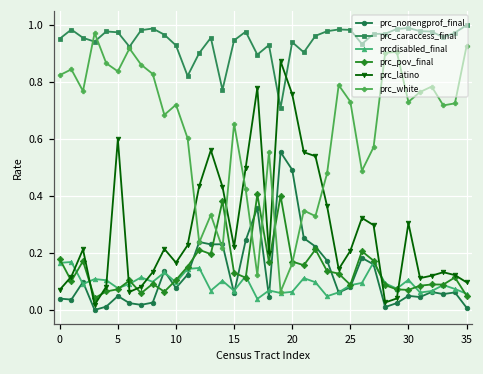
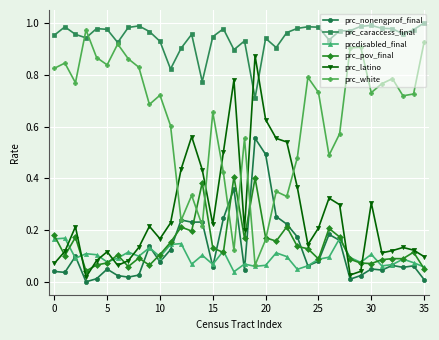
prc_latino, 5: 0.60 -> 0.12
prc_latino, 20: 0.76 -> 0.63
